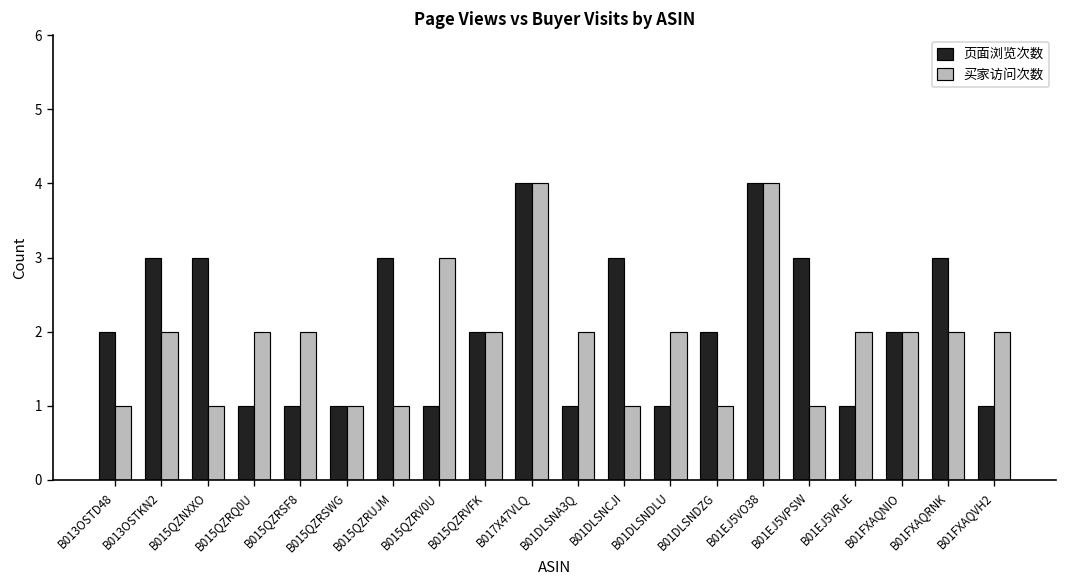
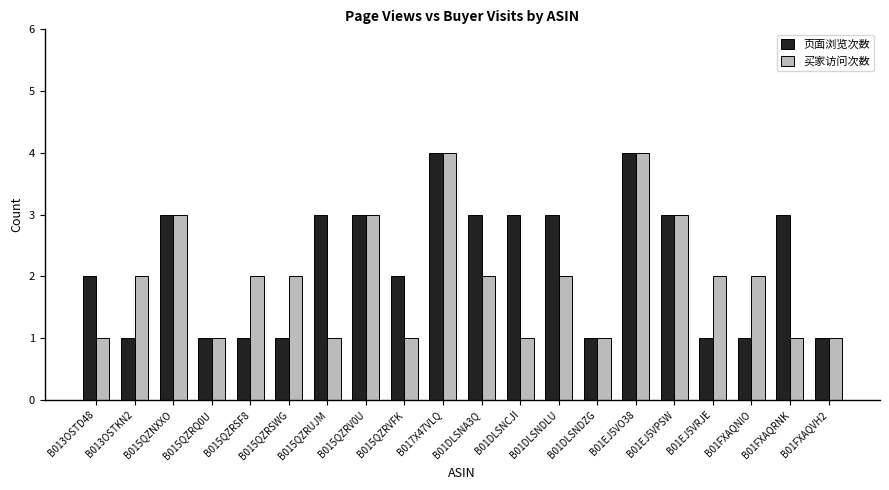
页面浏览次数, B013OSTKN2: 3 -> 1
买家访问次数, B015QZNXXO: 1 -> 3
买家访问次数, B015QZRQ0U: 2 -> 1
买家访问次数, B015QZRSWG: 1 -> 2
页面浏览次数, B015QZRV0U: 1 -> 3
买家访问次数, B015QZRVFK: 2 -> 1
页面浏览次数, B01DLSNA3Q: 1 -> 3
页面浏览次数, B01DLSNDLU: 1 -> 3
页面浏览次数, B01DLSNDZG: 2 -> 1
买家访问次数, B01EJ5VPSW: 1 -> 3
页面浏览次数, B01FXAQNIO: 2 -> 1
买家访问次数, B01FXAQRNK: 2 -> 1
买家访问次数, B01FXAQVH2: 2 -> 1
